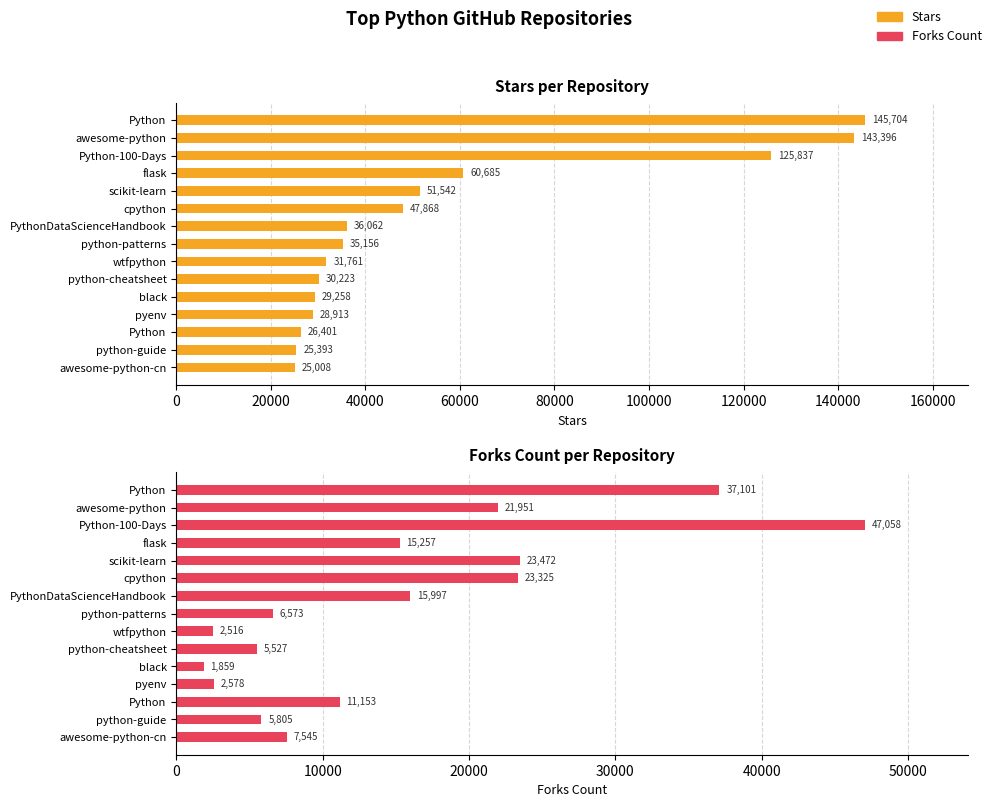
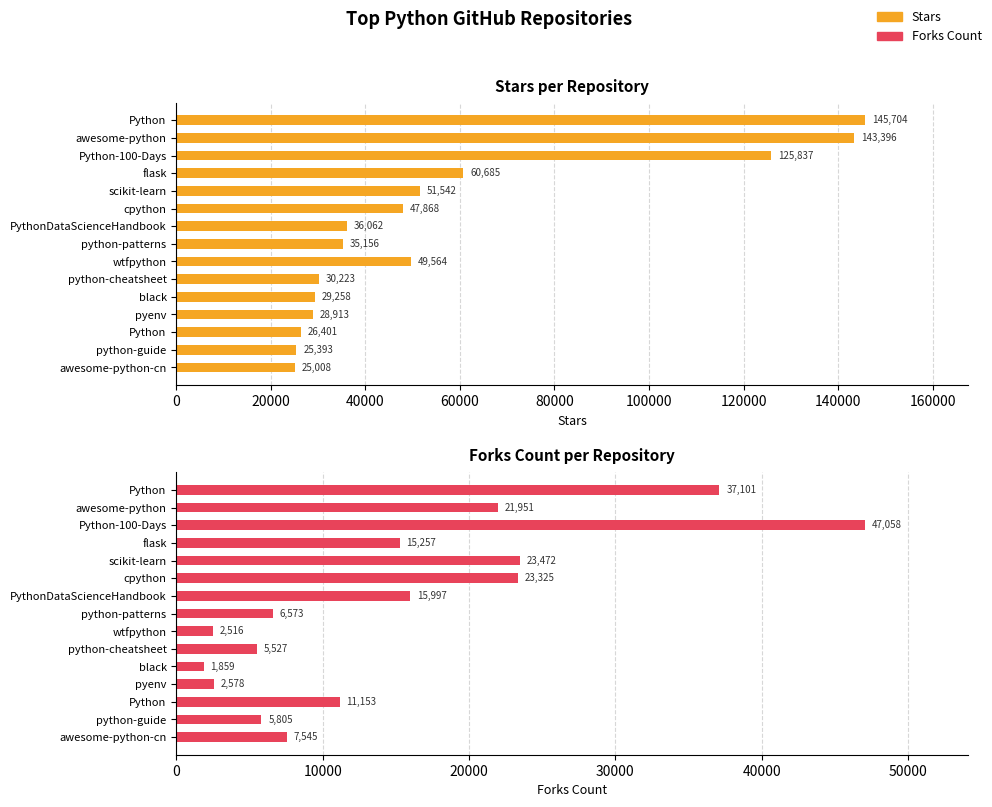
Stars per Repository, wtfpython: 31,761 -> 49,564
